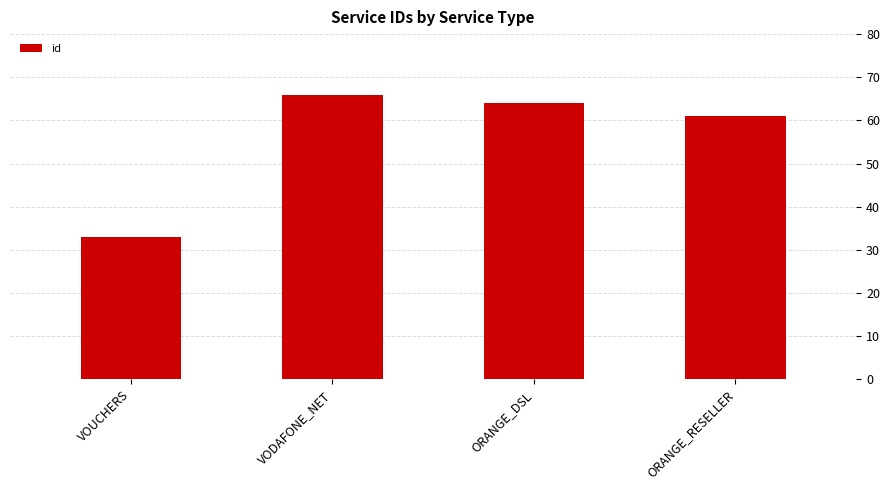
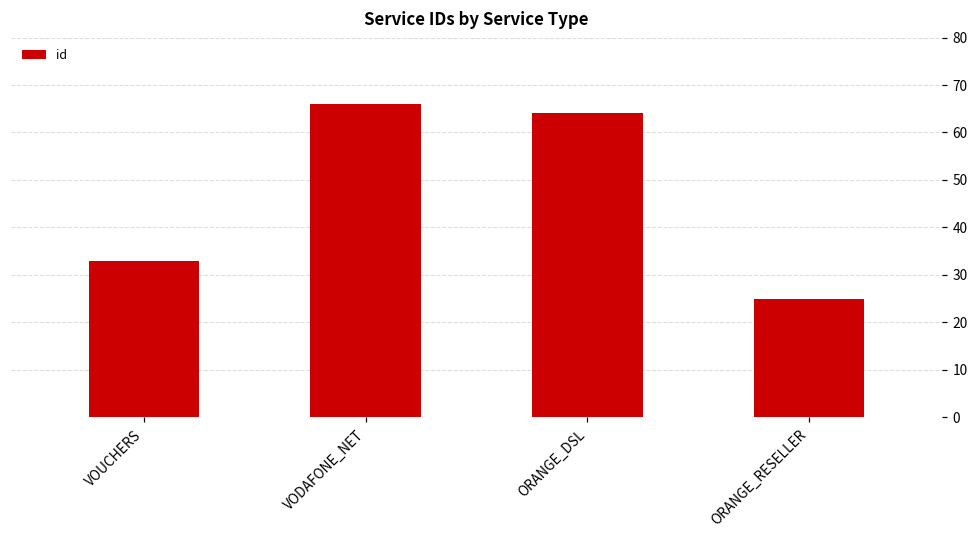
ORANGE_RESELLER: 61 -> 25
